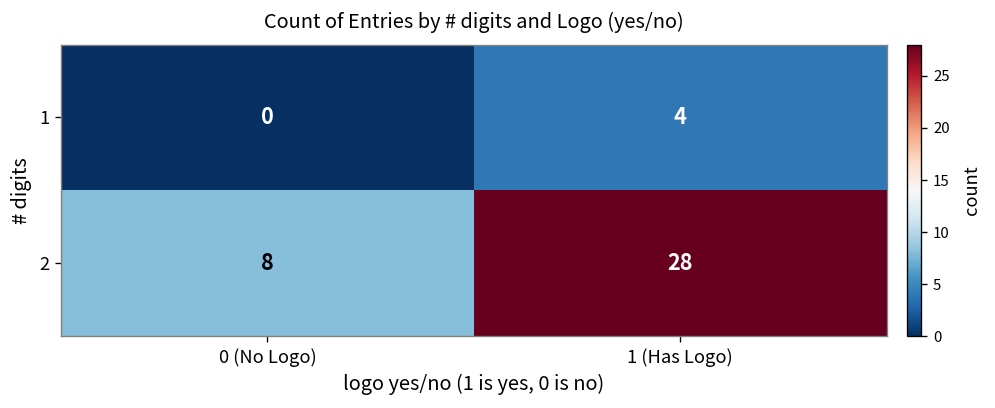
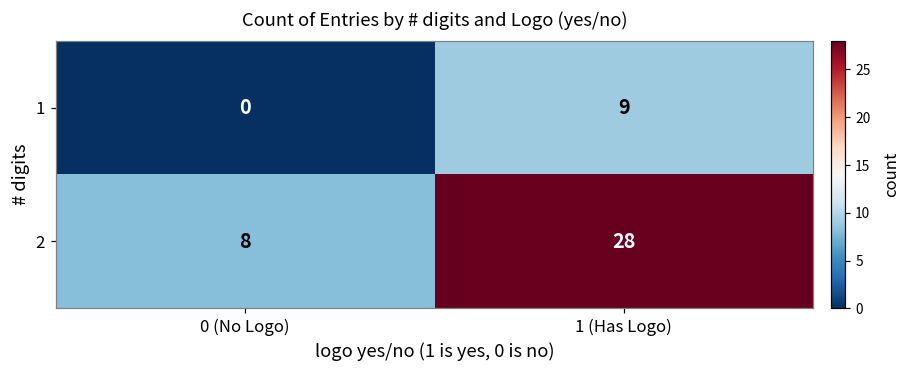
1, 1 (Has Logo): 4 -> 9
